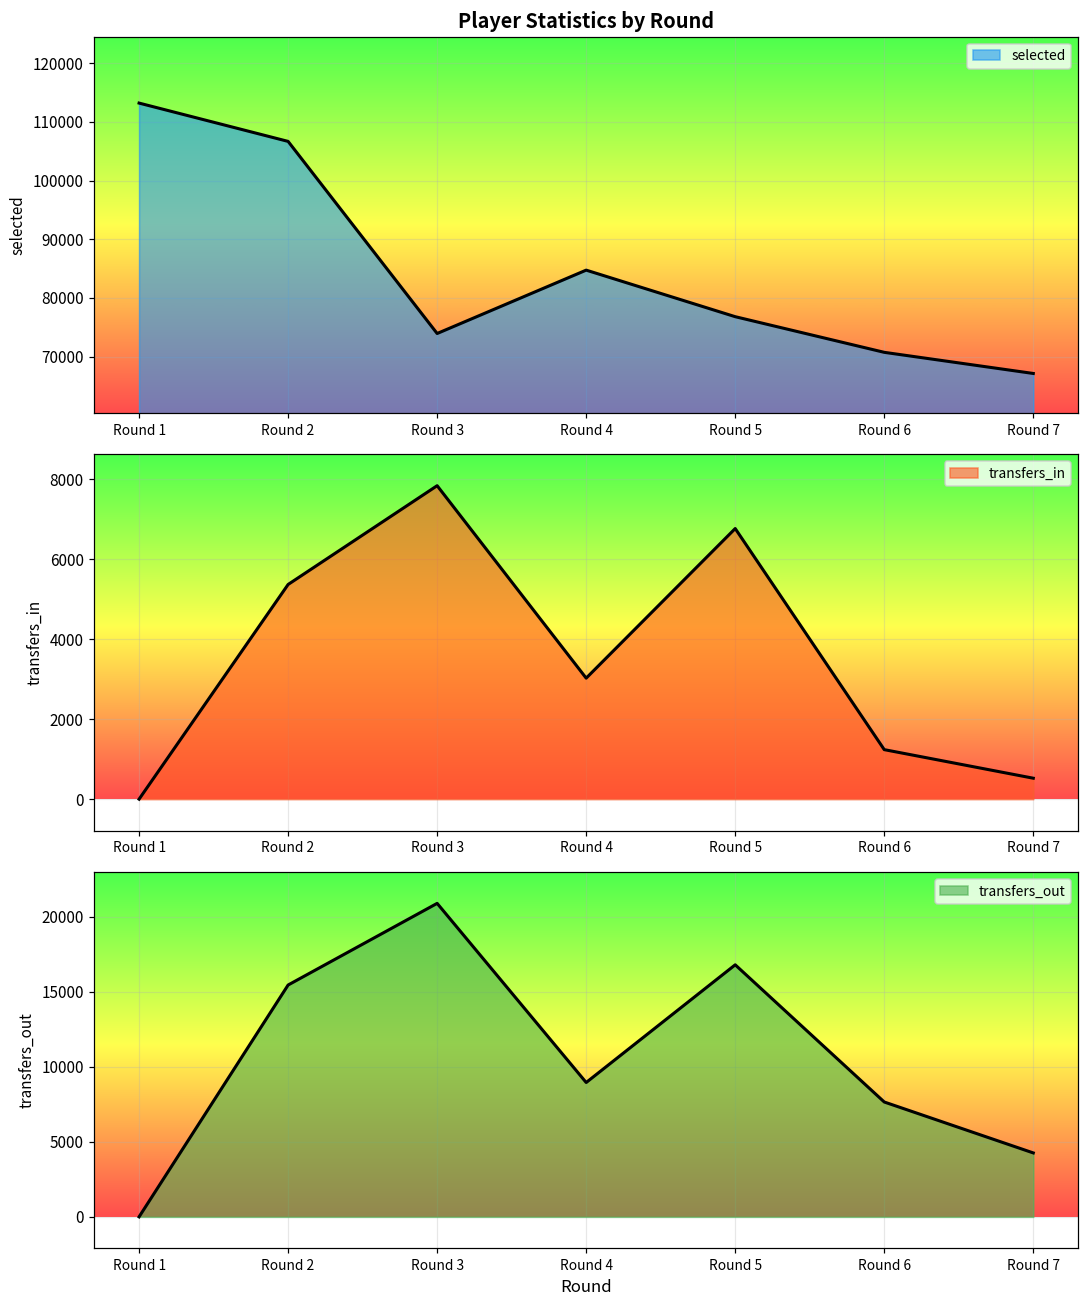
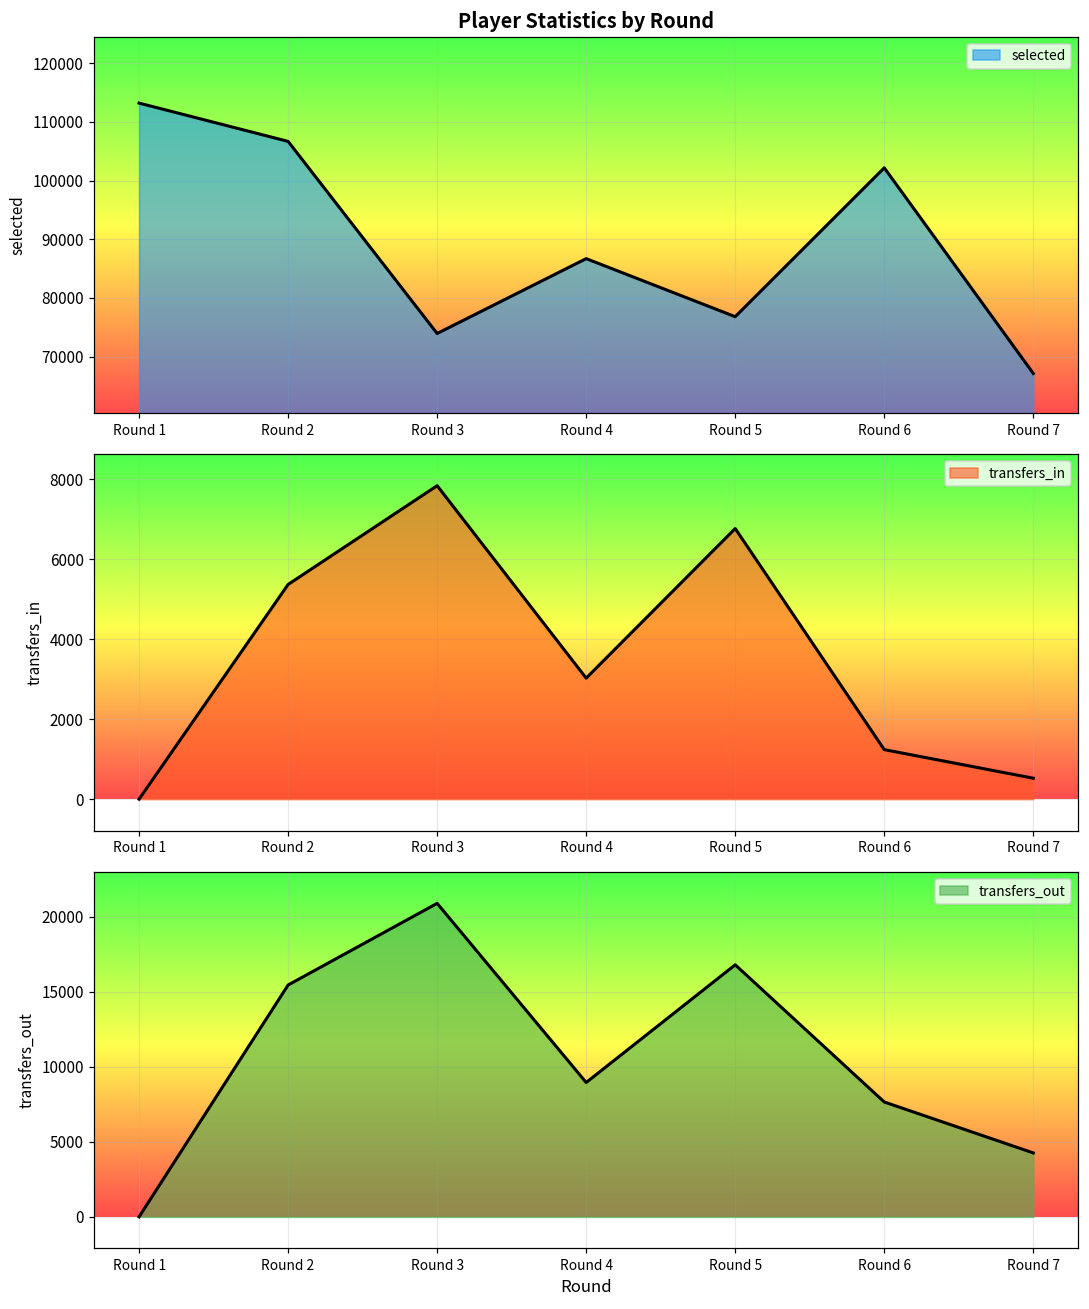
Player Statistics by Round, Round 4: 85000 -> 87000
Player Statistics by Round, Round 6: 71000 -> 102000
